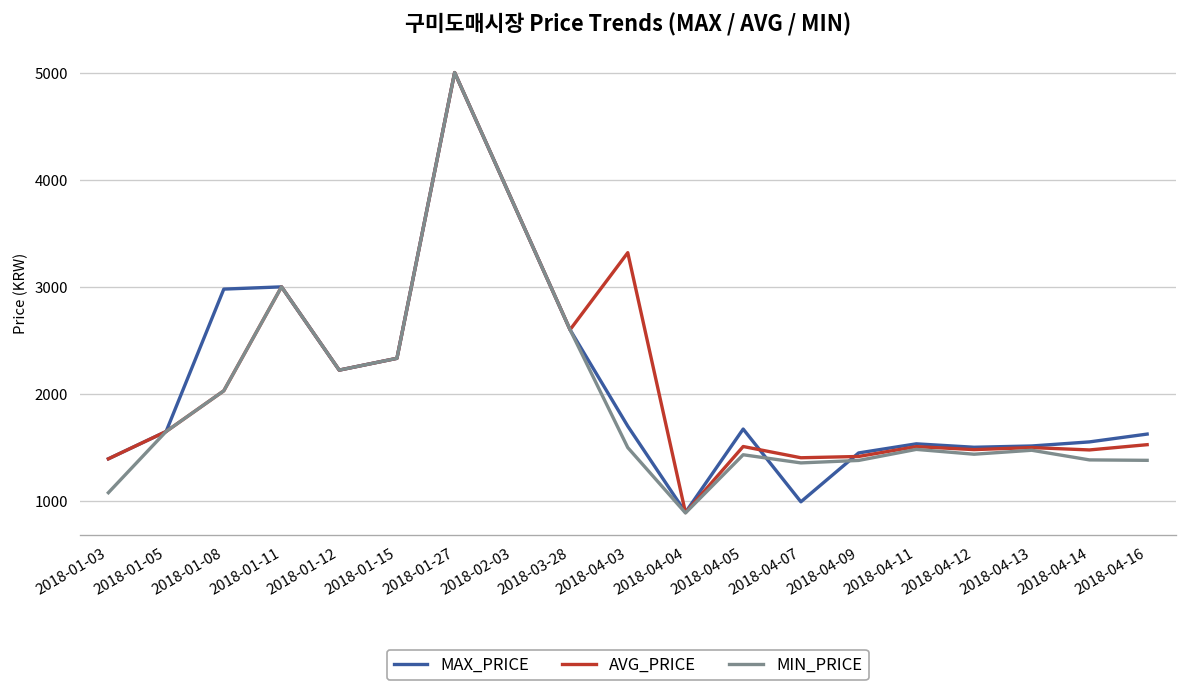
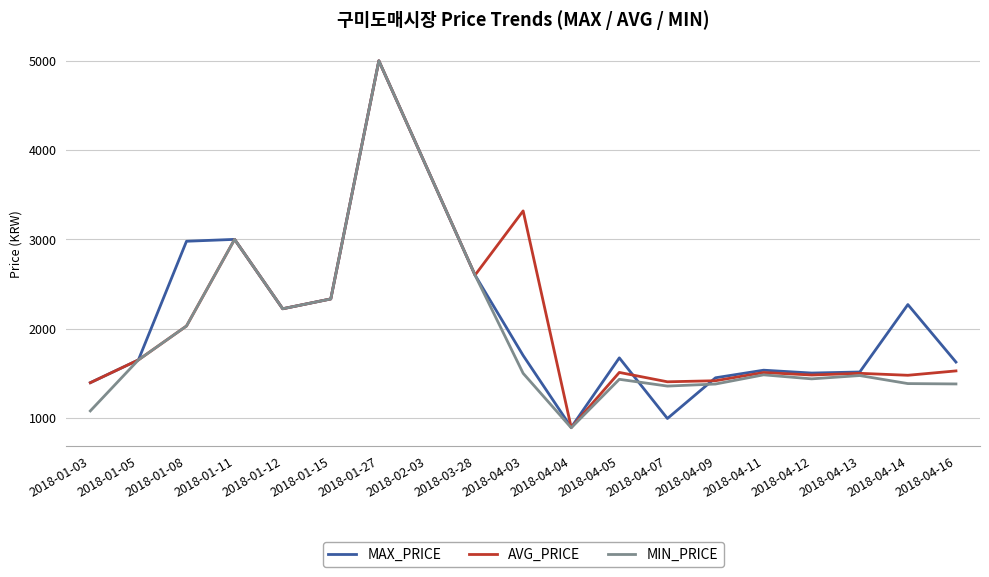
MAX_PRICE, 2018-04-14: 1600 -> 2300
